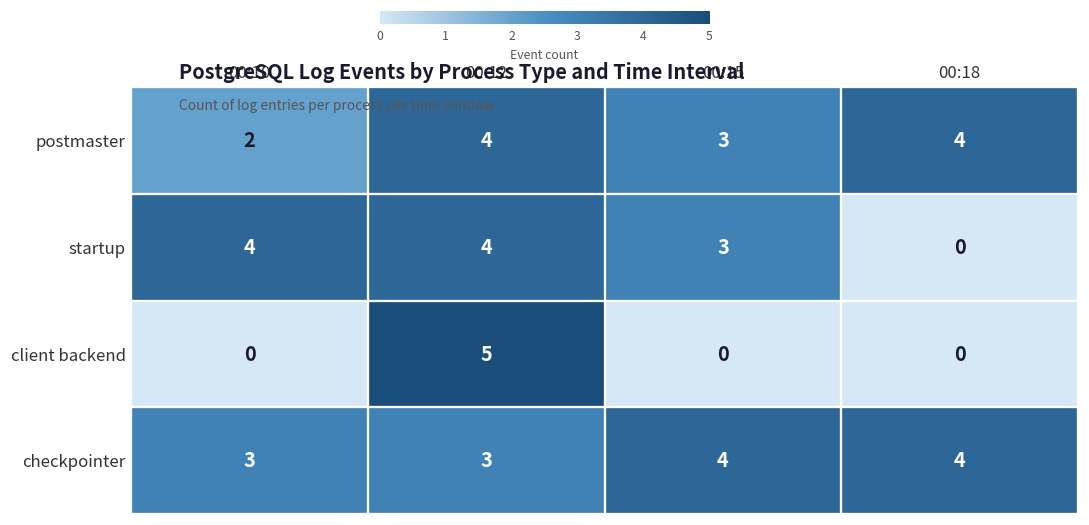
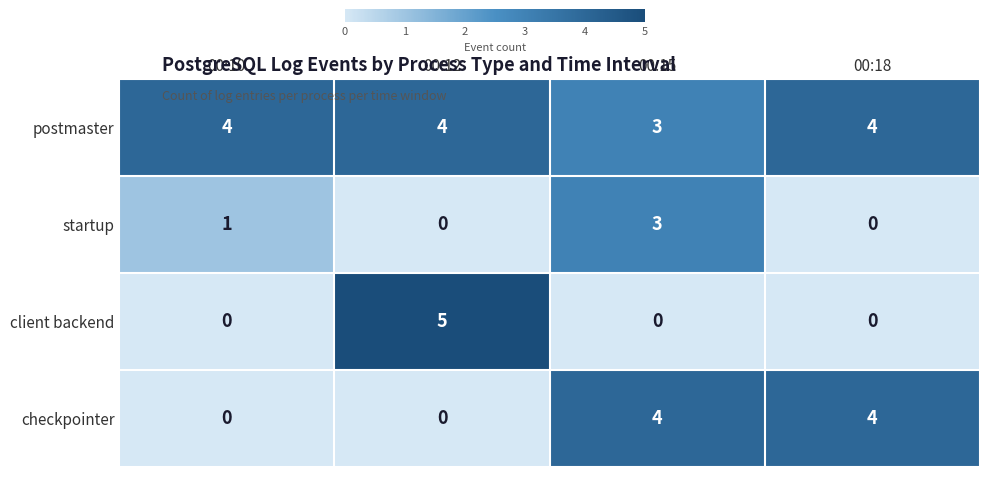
postmaster, 00:10: 2 -> 4
startup, 00:10: 4 -> 1
startup, 00:12: 4 -> 0
checkpointer, 00:10: 3 -> 0
checkpointer, 00:12: 3 -> 0
